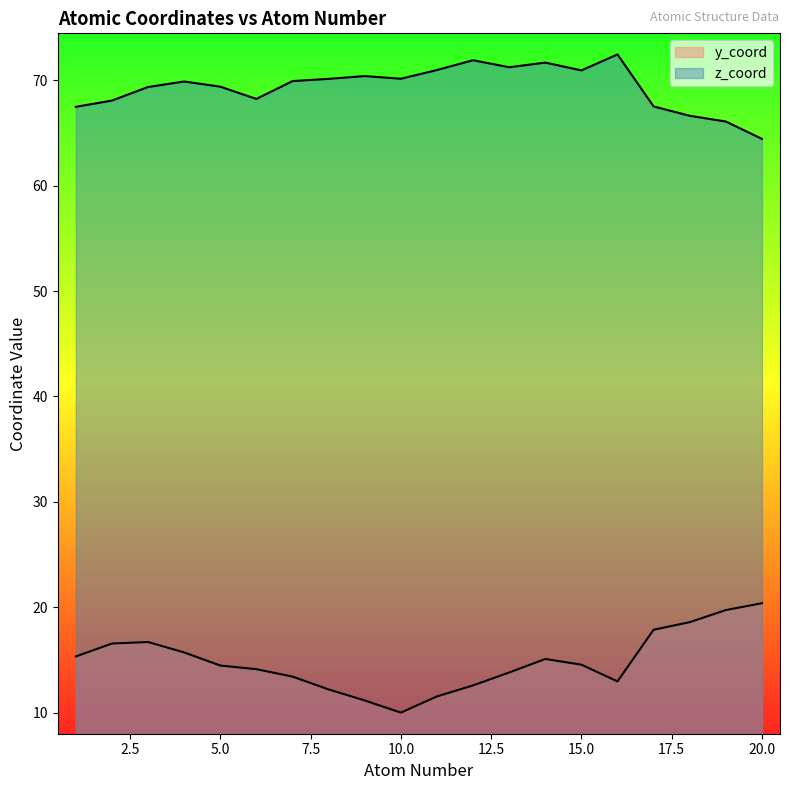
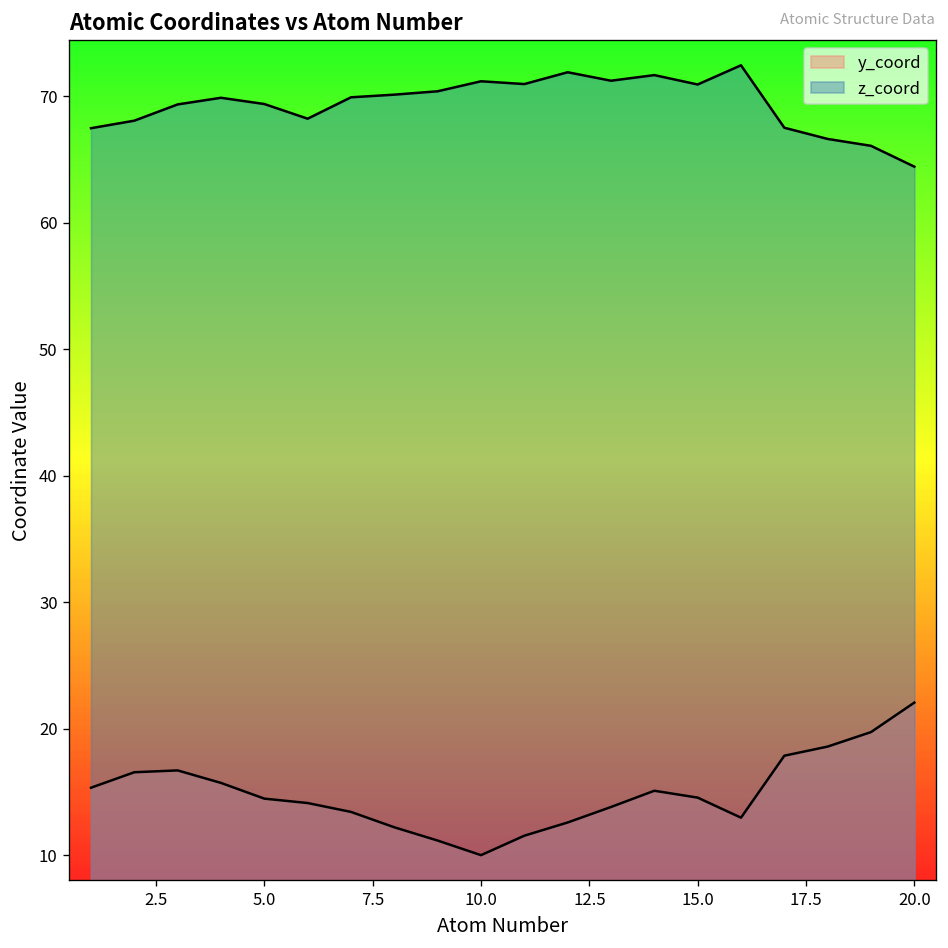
z_coord, 10.0: 70.1 -> 71.2
y_coord, 20.0: 20.4 -> 22.1
